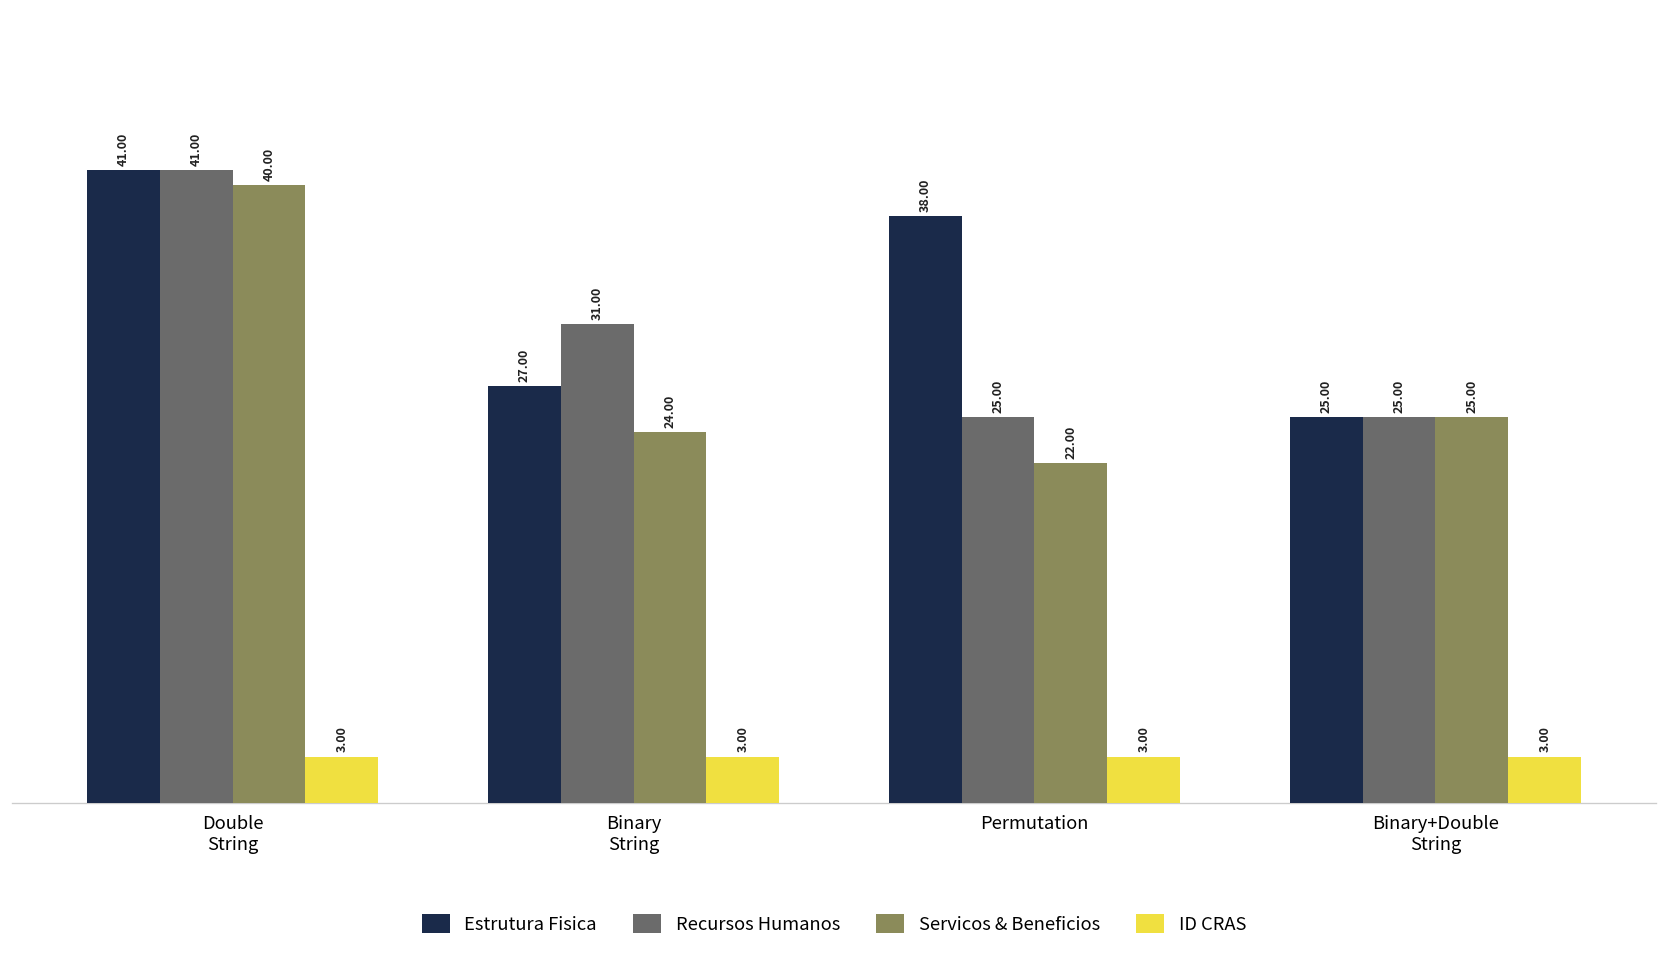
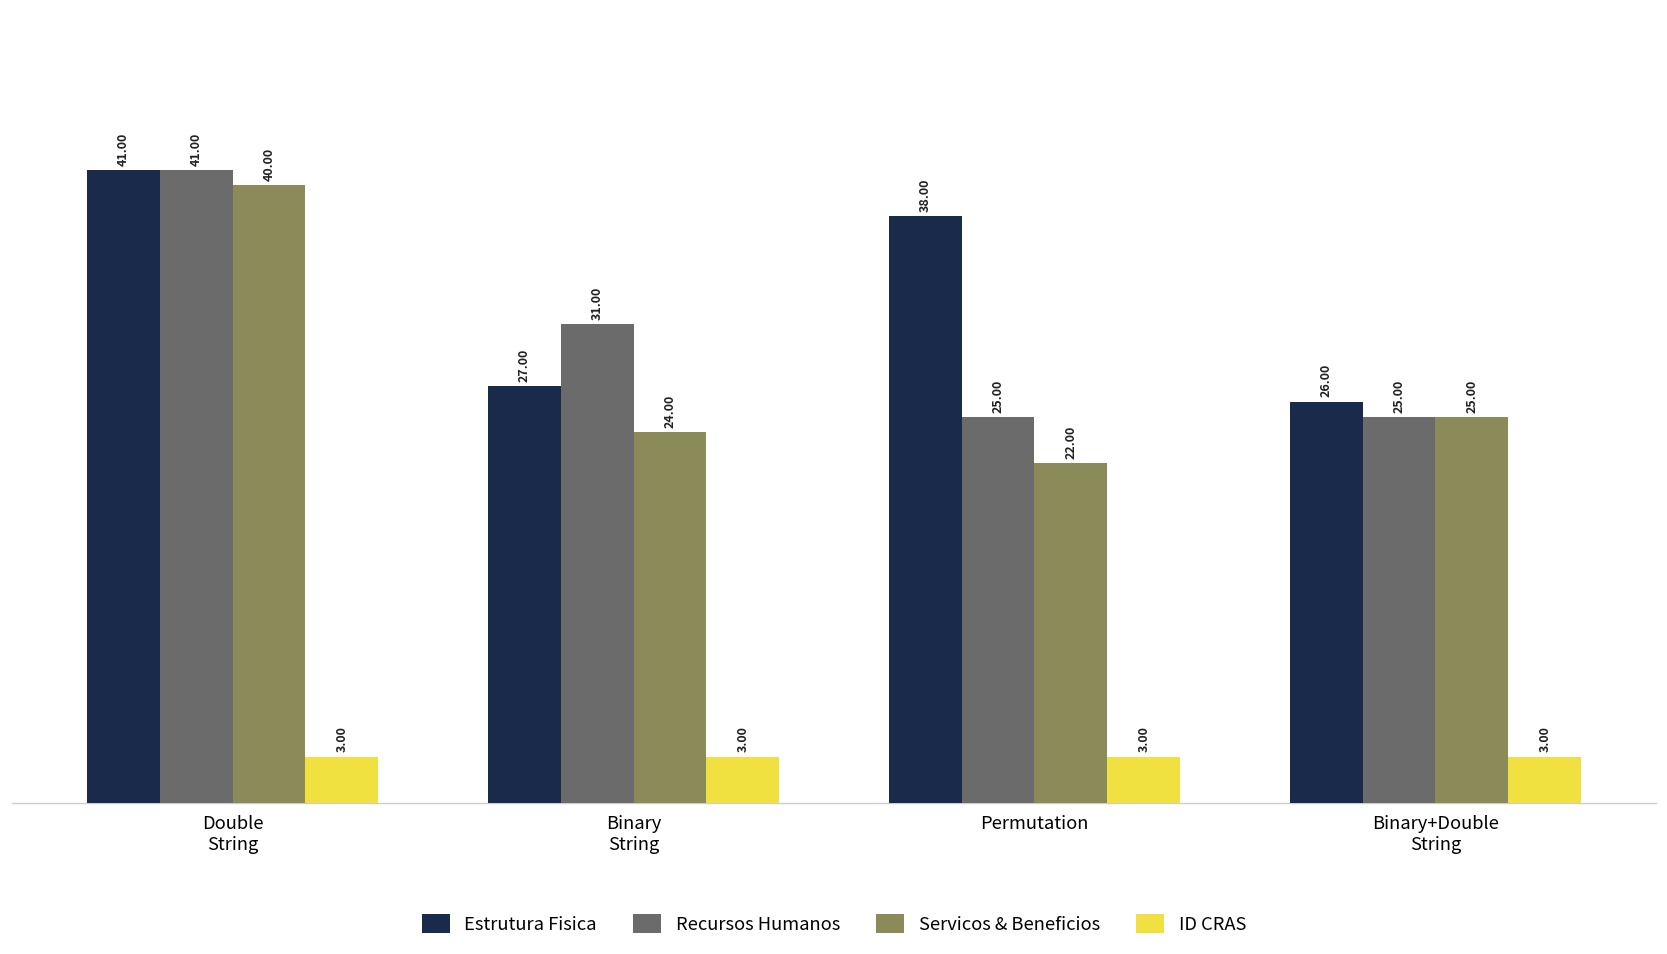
Estrutura Fisica, Binary+Double String: 25.00 -> 26.00
